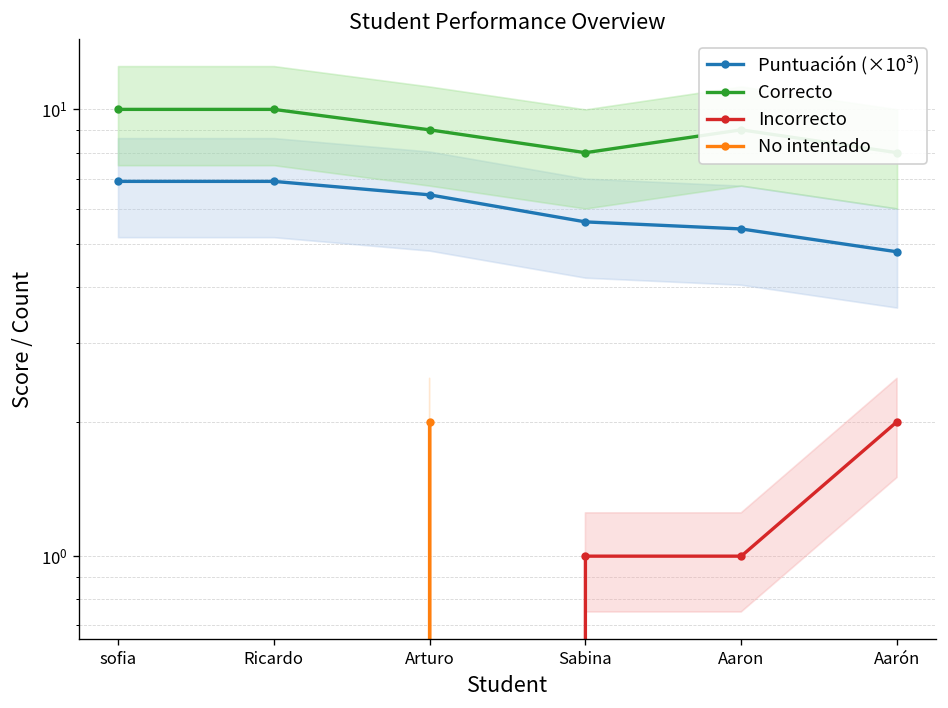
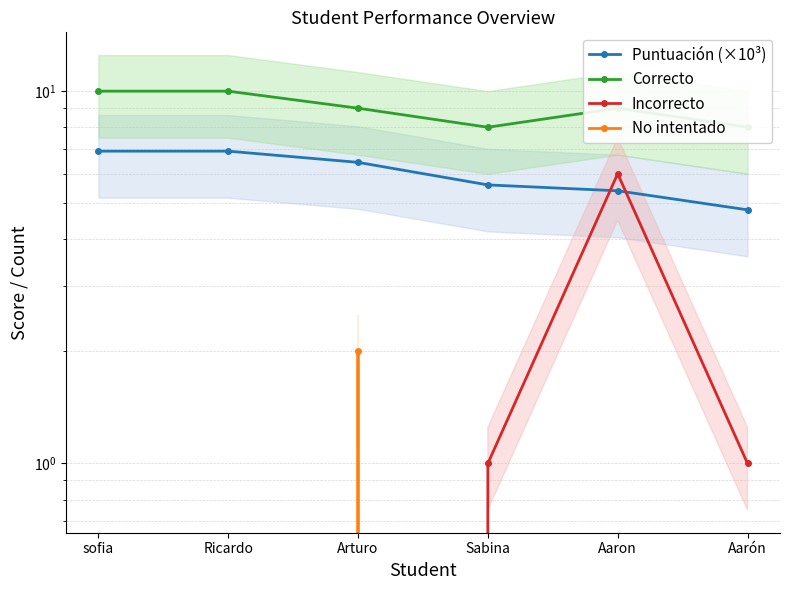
Incorrecto, Aaron: 1 -> 6
Incorrecto, Aarón: 2 -> 1
